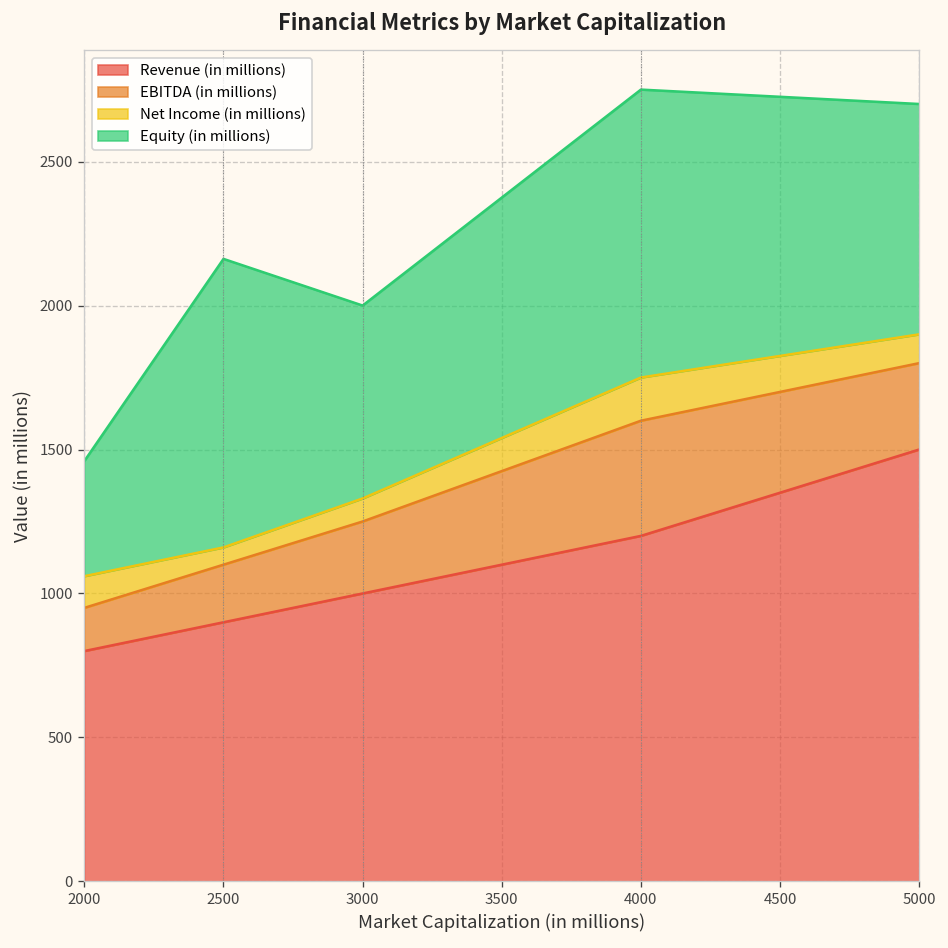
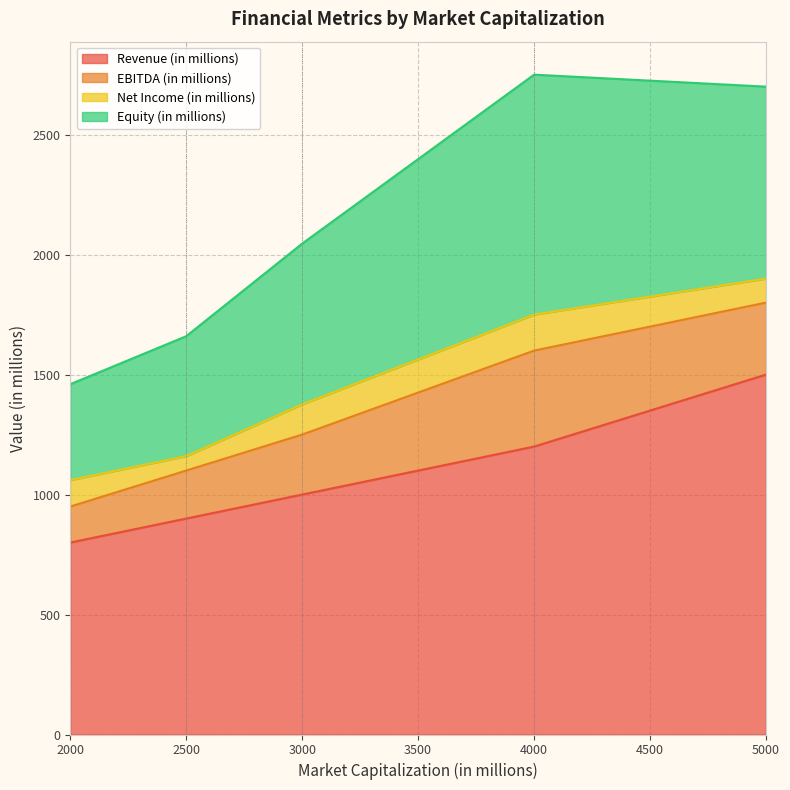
Equity (in millions), 2500: 1000 -> 500
Net Income (in millions), 3000: 80 -> 130
